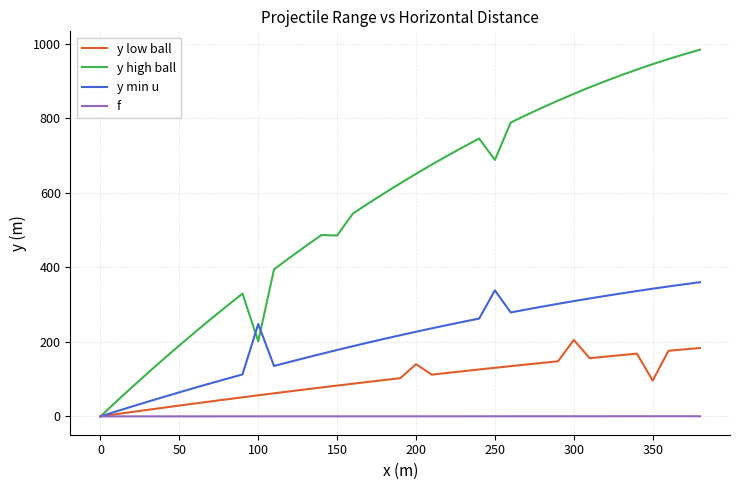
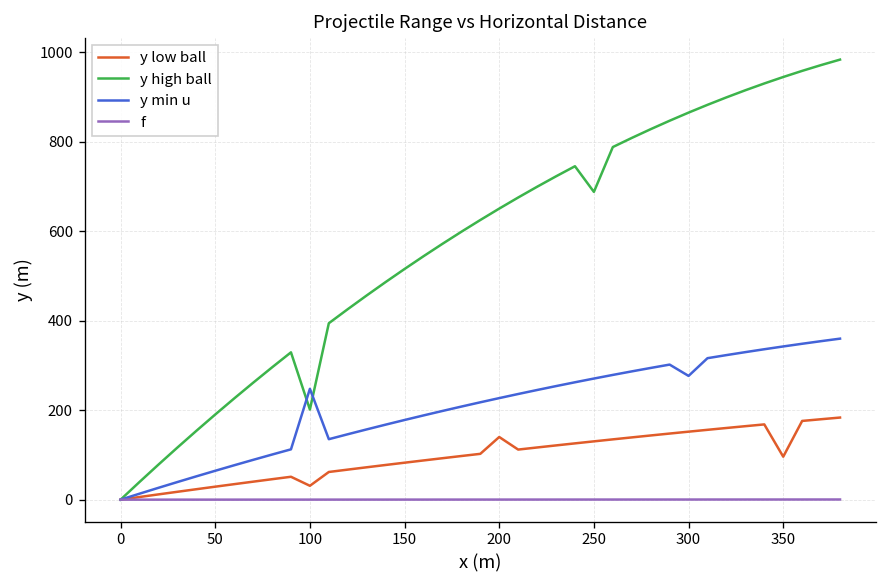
y low ball, 100: 60 -> 30
y high ball, 150: 490 -> 520
y min u, 250: 340 -> 270
y low ball, 300: 210 -> 150
y min u, 300: 310 -> 280
